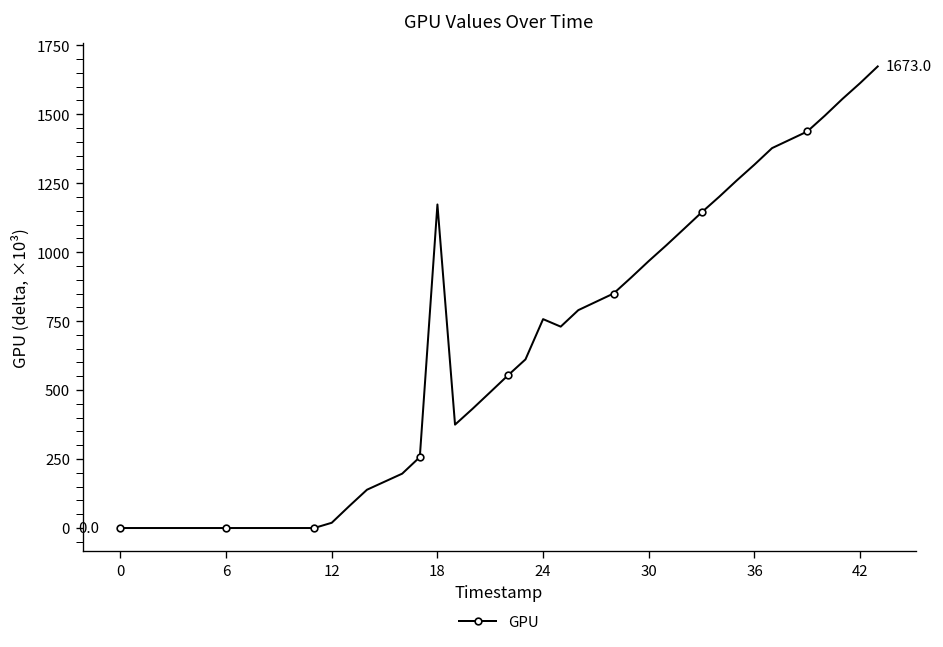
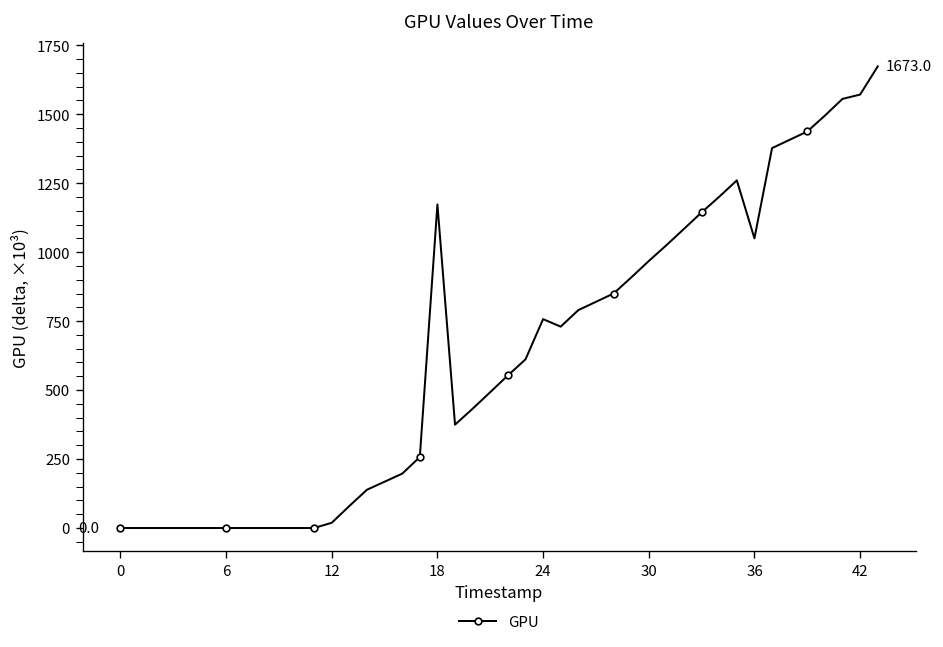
36: 1320 -> 1050
42: 1610 -> 1570
